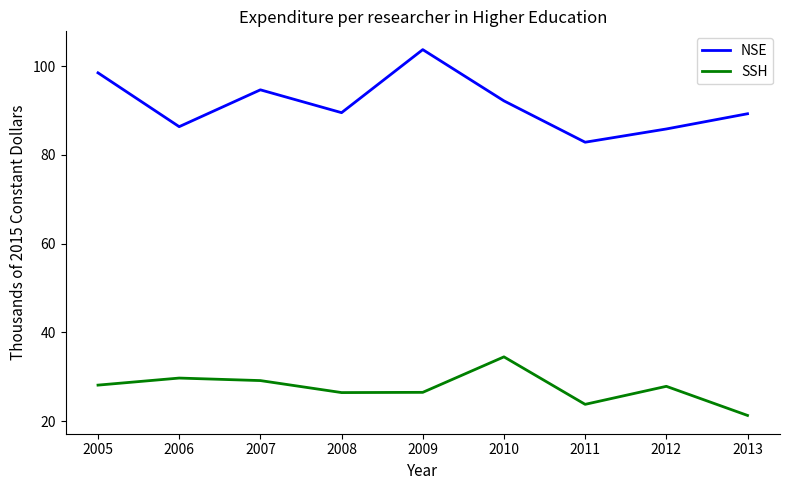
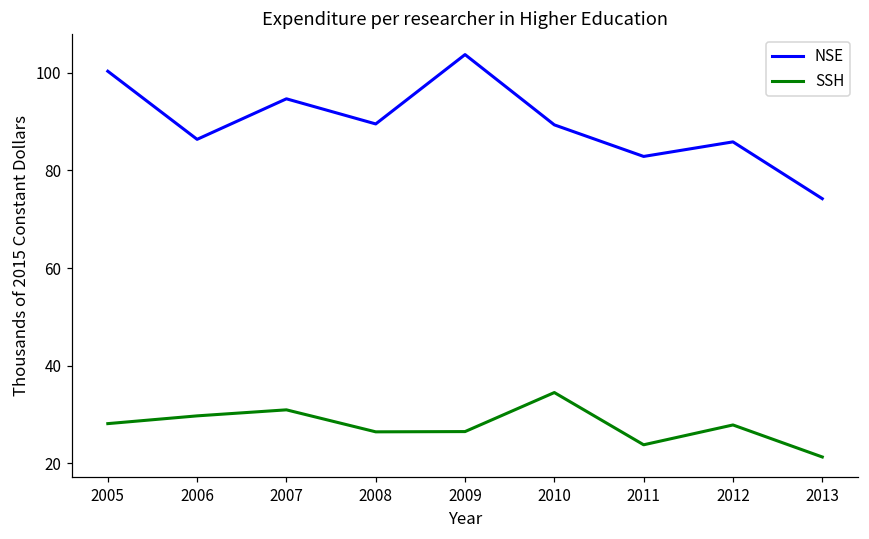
NSE, 2005: 99 -> 100
SSH, 2007: 29 -> 31
NSE, 2010: 92 -> 89
NSE, 2013: 89 -> 74
